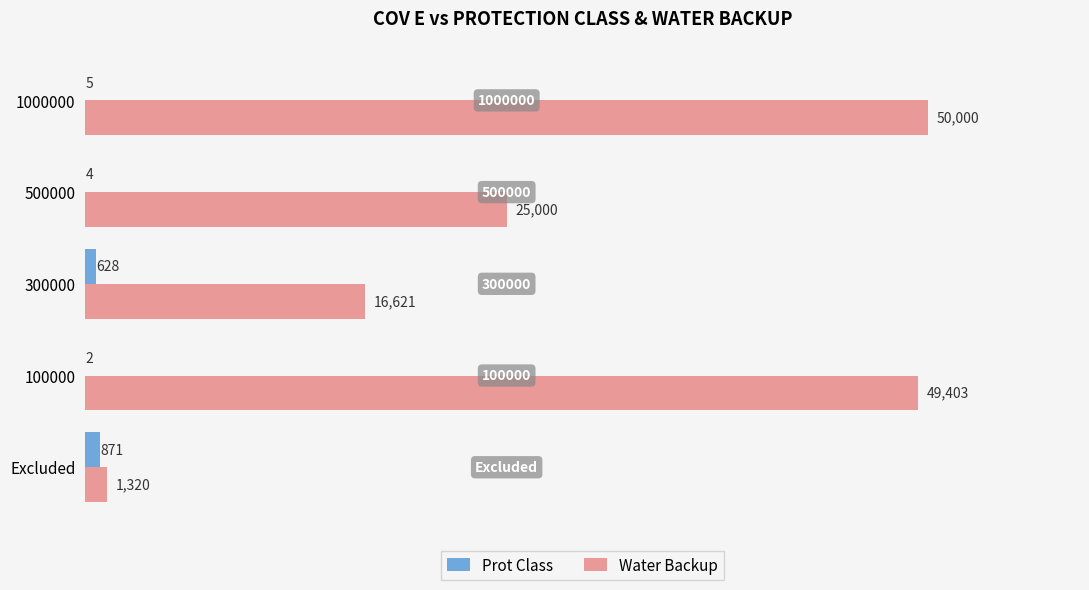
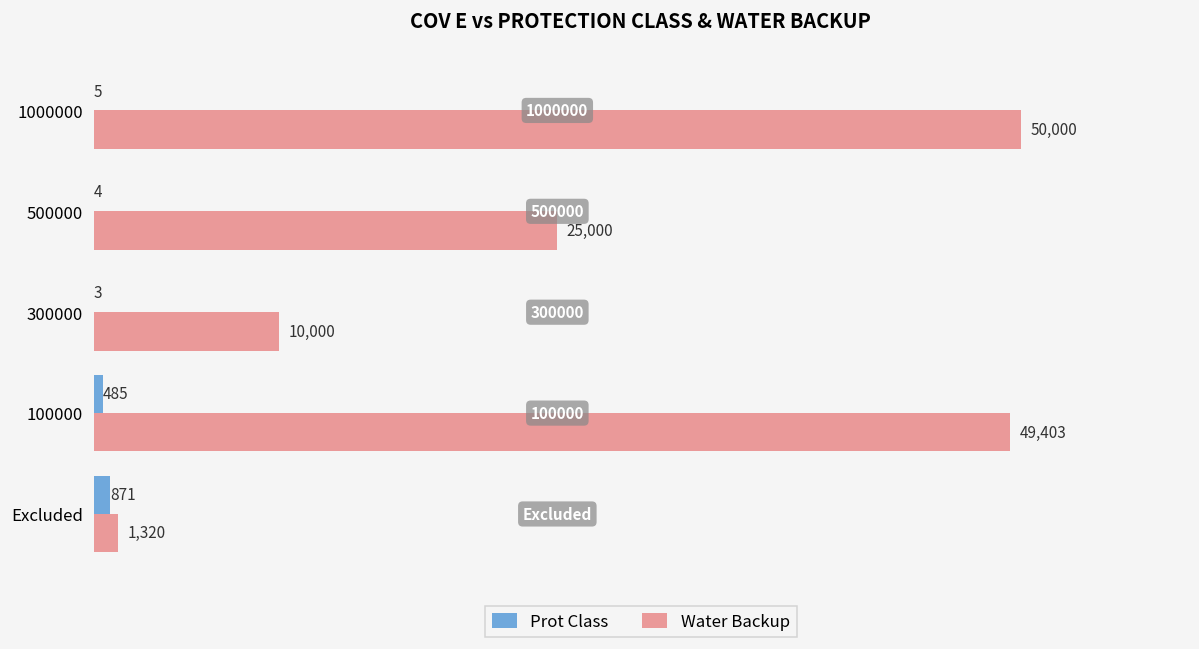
Prot Class, 300000: 628 -> 3
Water Backup, 300000: 16,621 -> 10,000
Prot Class, 100000: 2 -> 485
